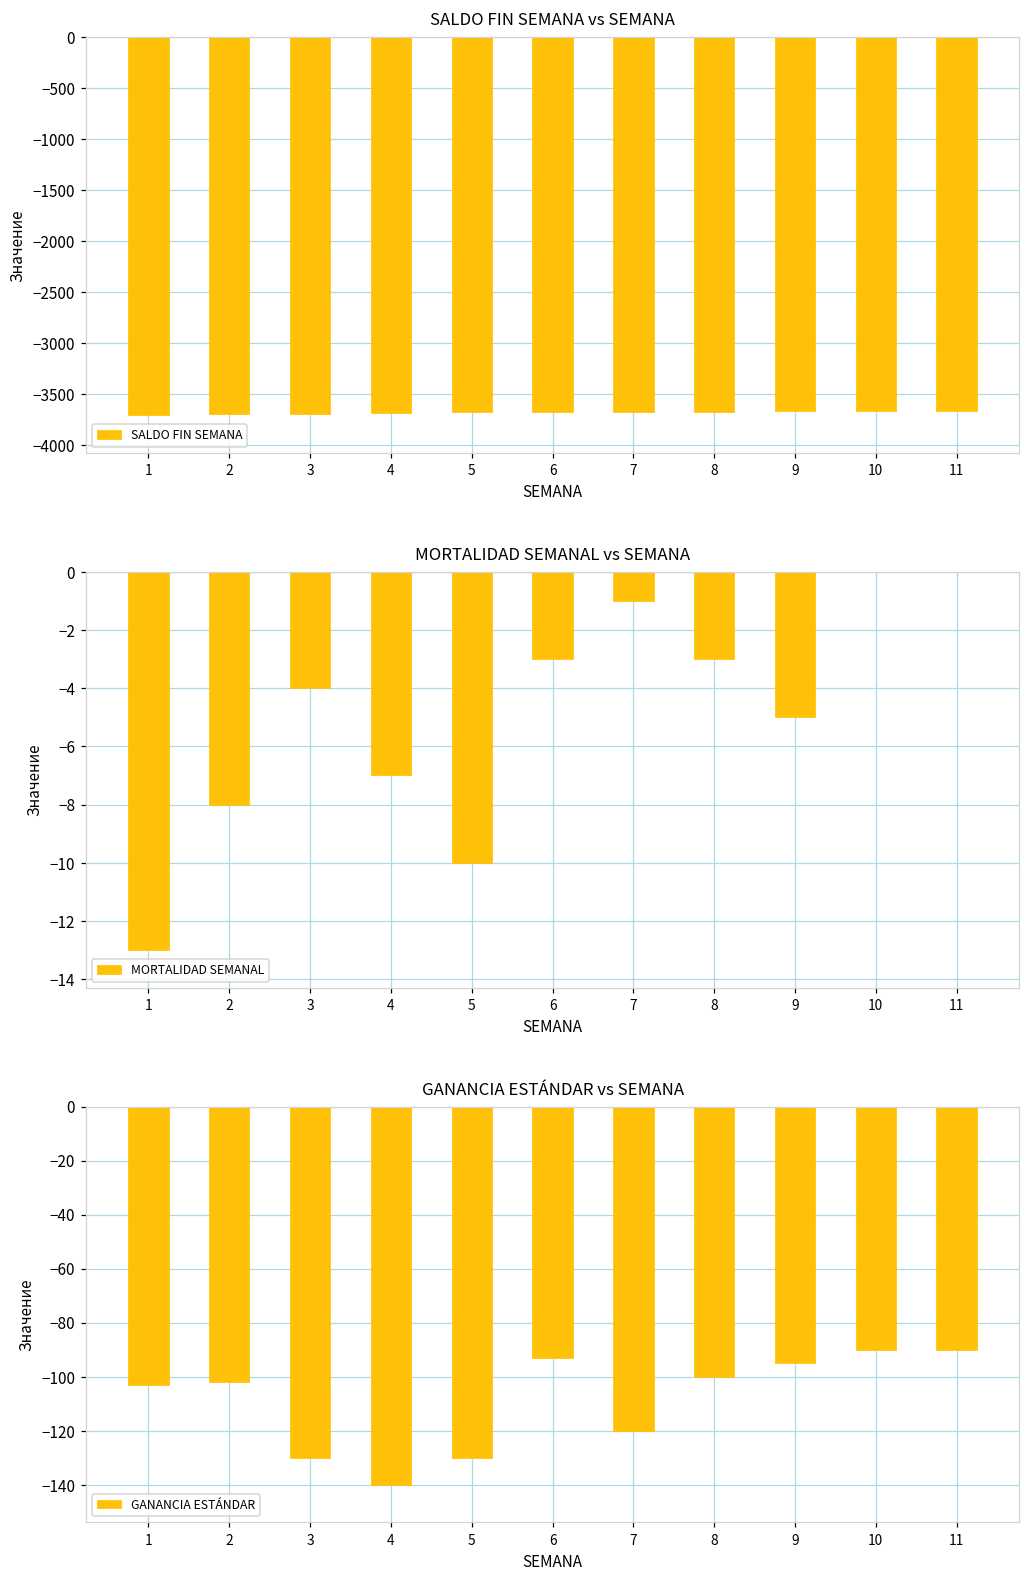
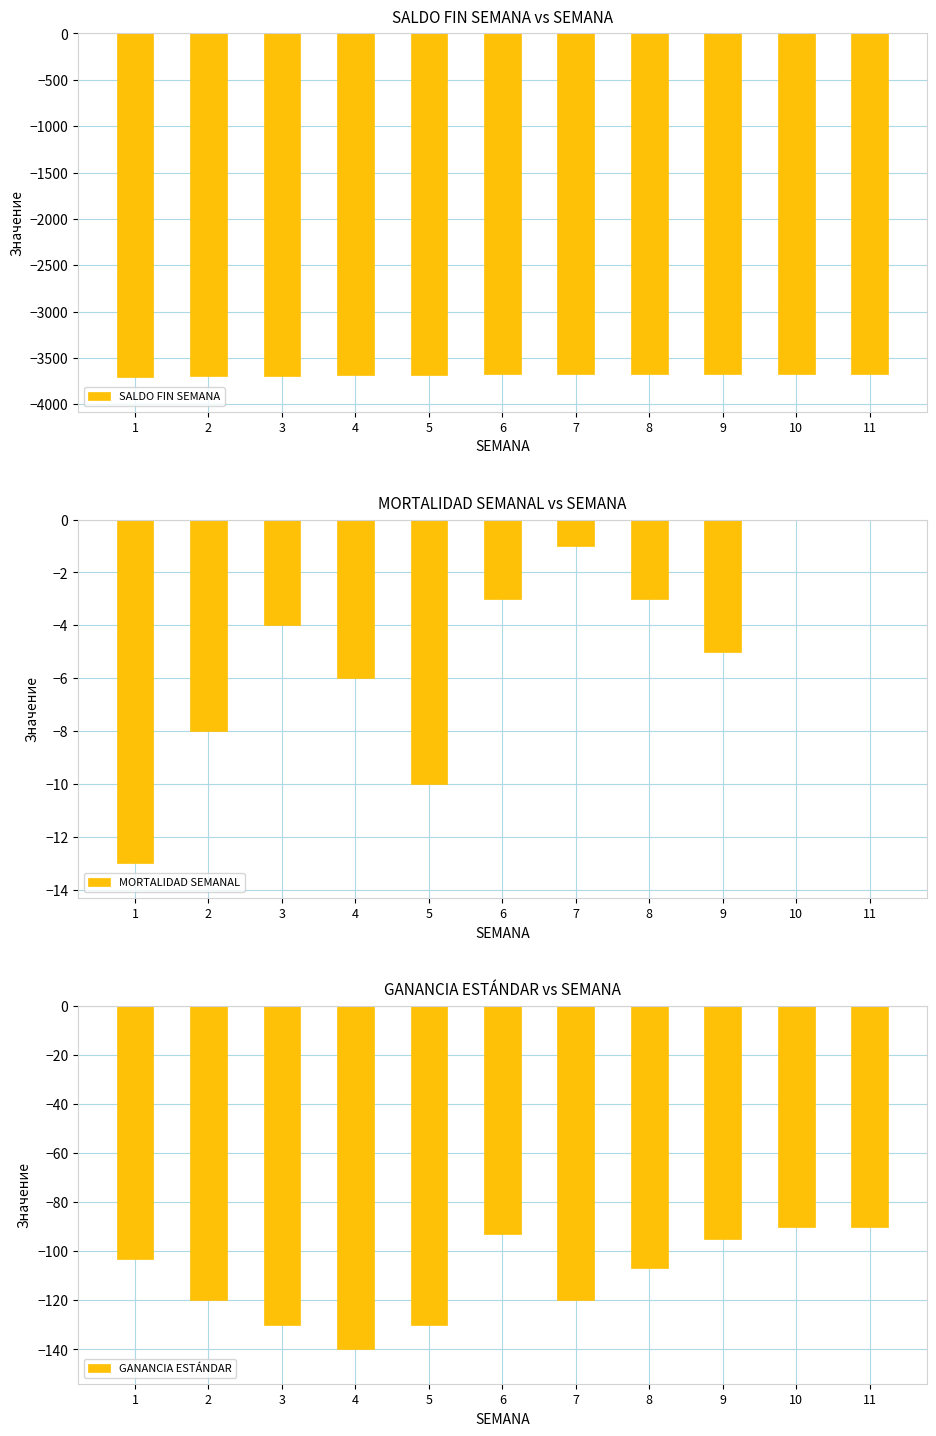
MORTALIDAD SEMANAL vs SEMANA, 4: -7.0 -> -6.0
GANANCIA ESTÁNDAR vs SEMANA, 2: -102 -> -120
GANANCIA ESTÁNDAR vs SEMANA, 8: -100 -> -107
